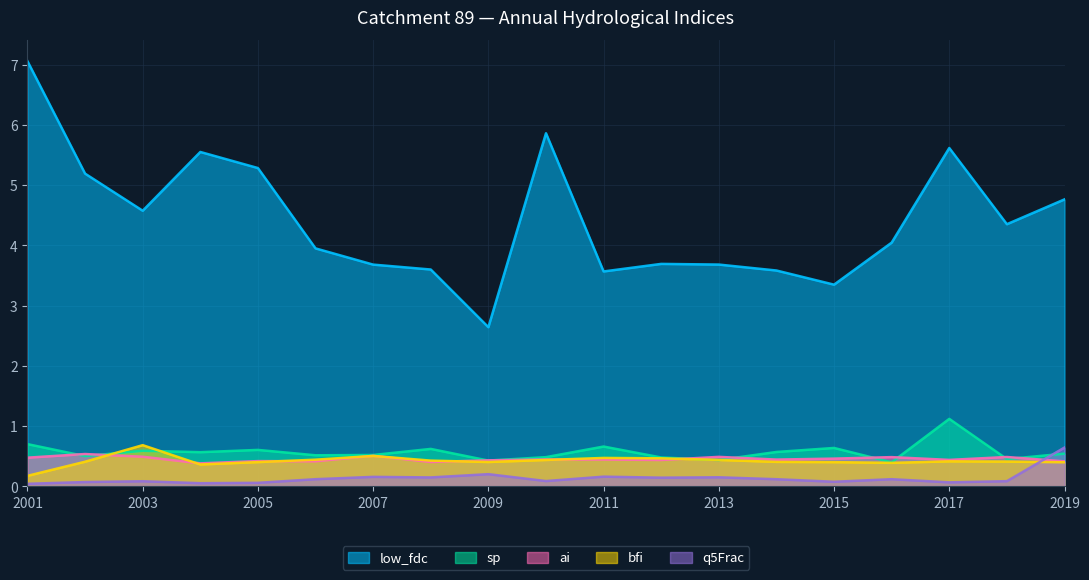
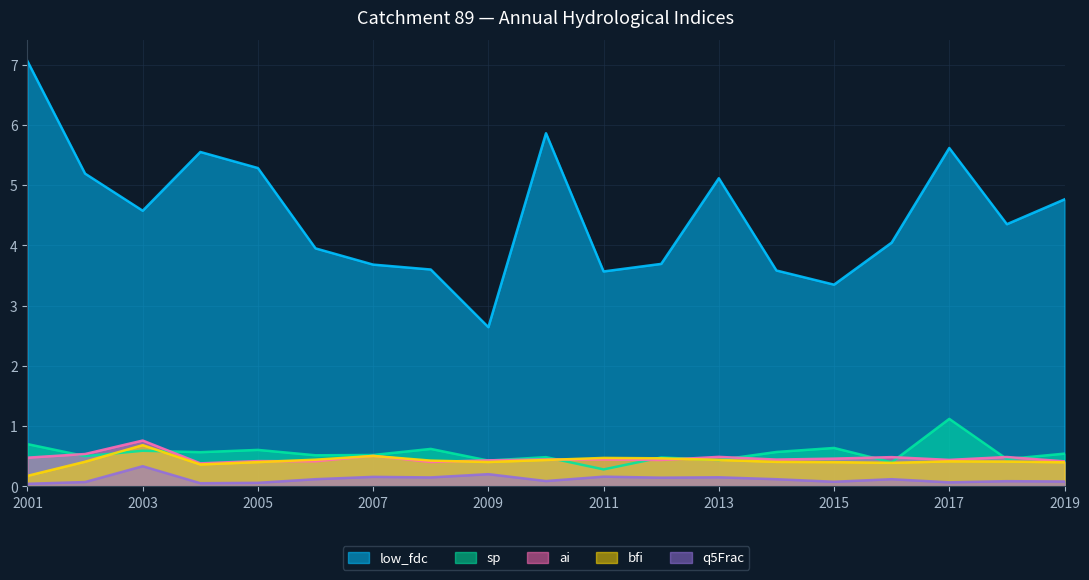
ai, 2003: 0.5 -> 0.8
q5Frac, 2003: 0.1 -> 0.3
sp, 2011: 0.7 -> 0.3
low_fdc, 2013: 3.7 -> 5.1
q5Frac, 2019: 0.6 -> 0.1
